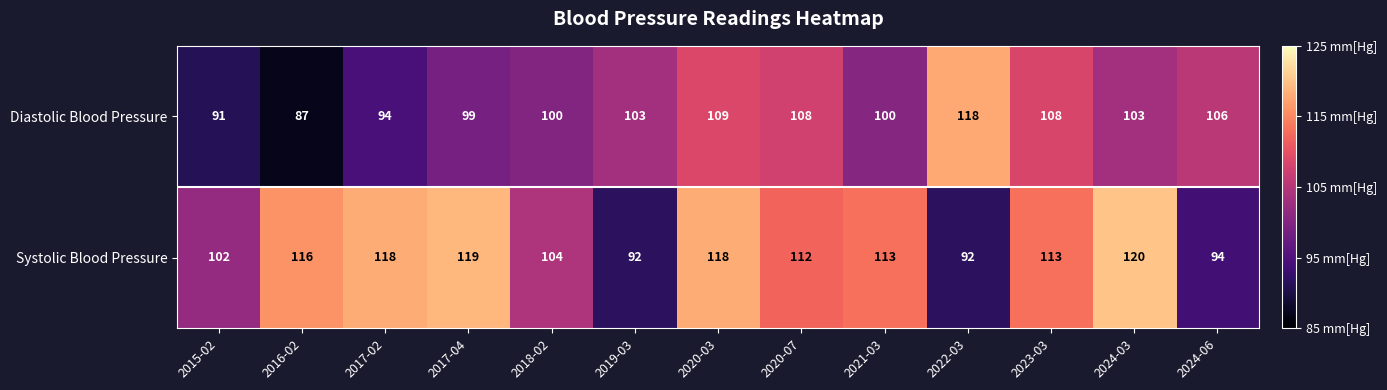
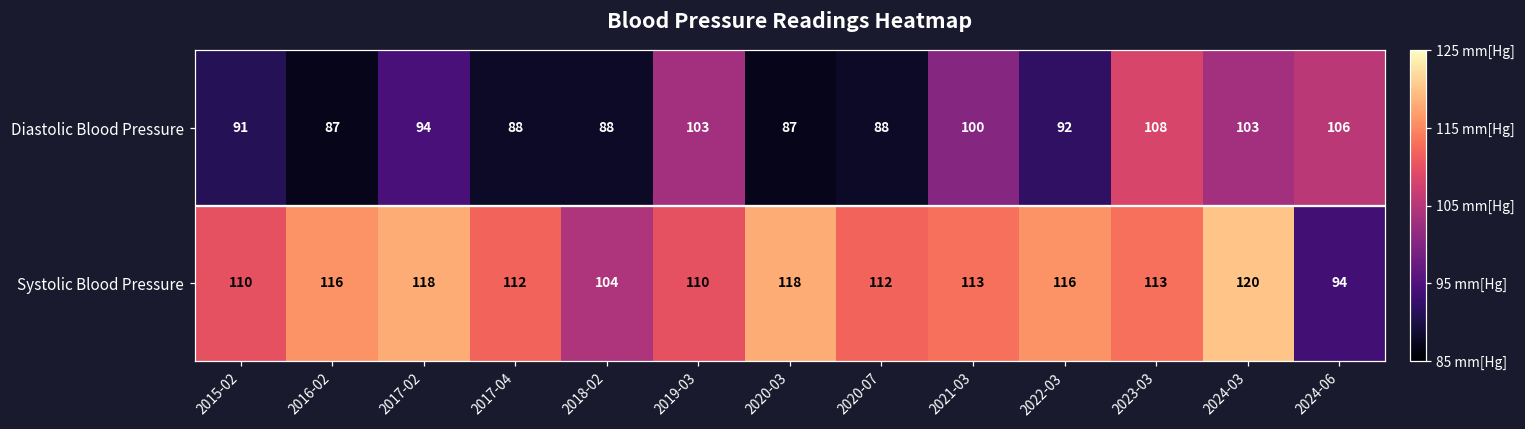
Diastolic Blood Pressure, 2017-04: 99 -> 88
Diastolic Blood Pressure, 2018-02: 100 -> 88
Diastolic Blood Pressure, 2020-03: 109 -> 87
Diastolic Blood Pressure, 2020-07: 108 -> 88
Diastolic Blood Pressure, 2022-03: 118 -> 92
Systolic Blood Pressure, 2015-02: 102 -> 110
Systolic Blood Pressure, 2017-04: 119 -> 112
Systolic Blood Pressure, 2019-03: 92 -> 110
Systolic Blood Pressure, 2022-03: 92 -> 116
